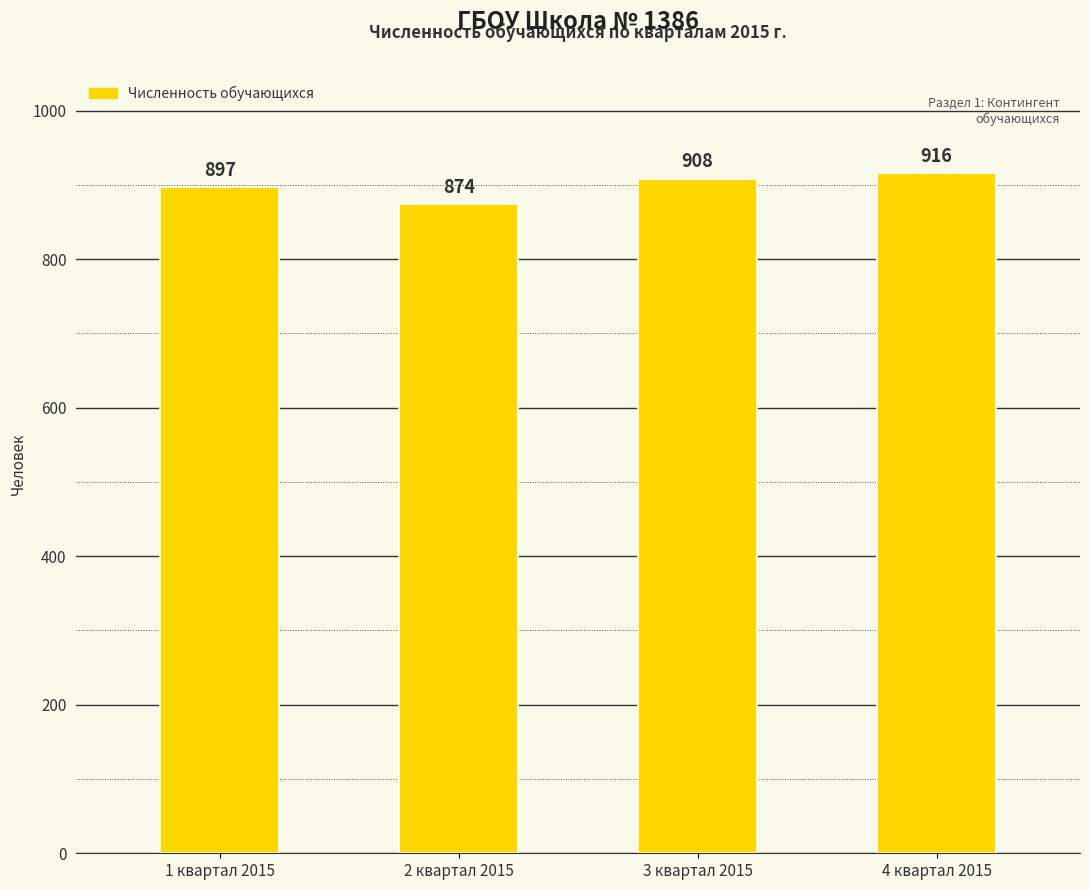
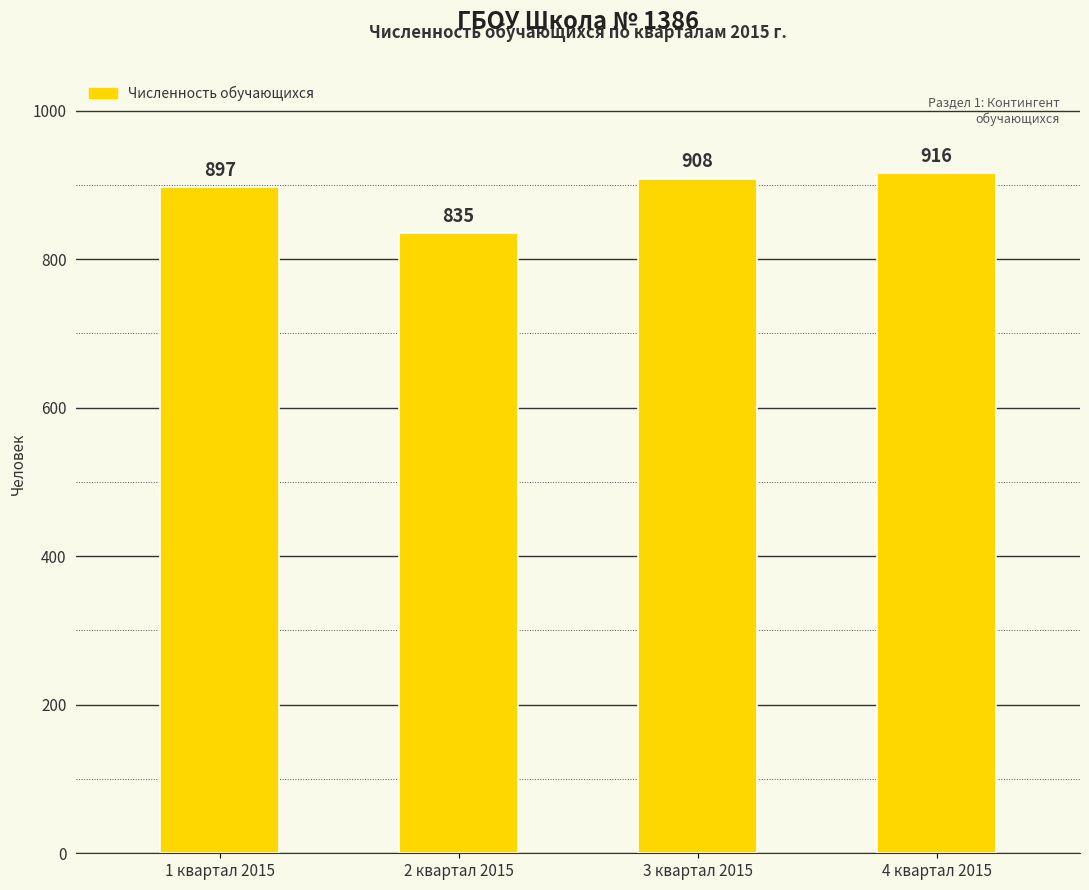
2 квартал 2015: 874 -> 835
